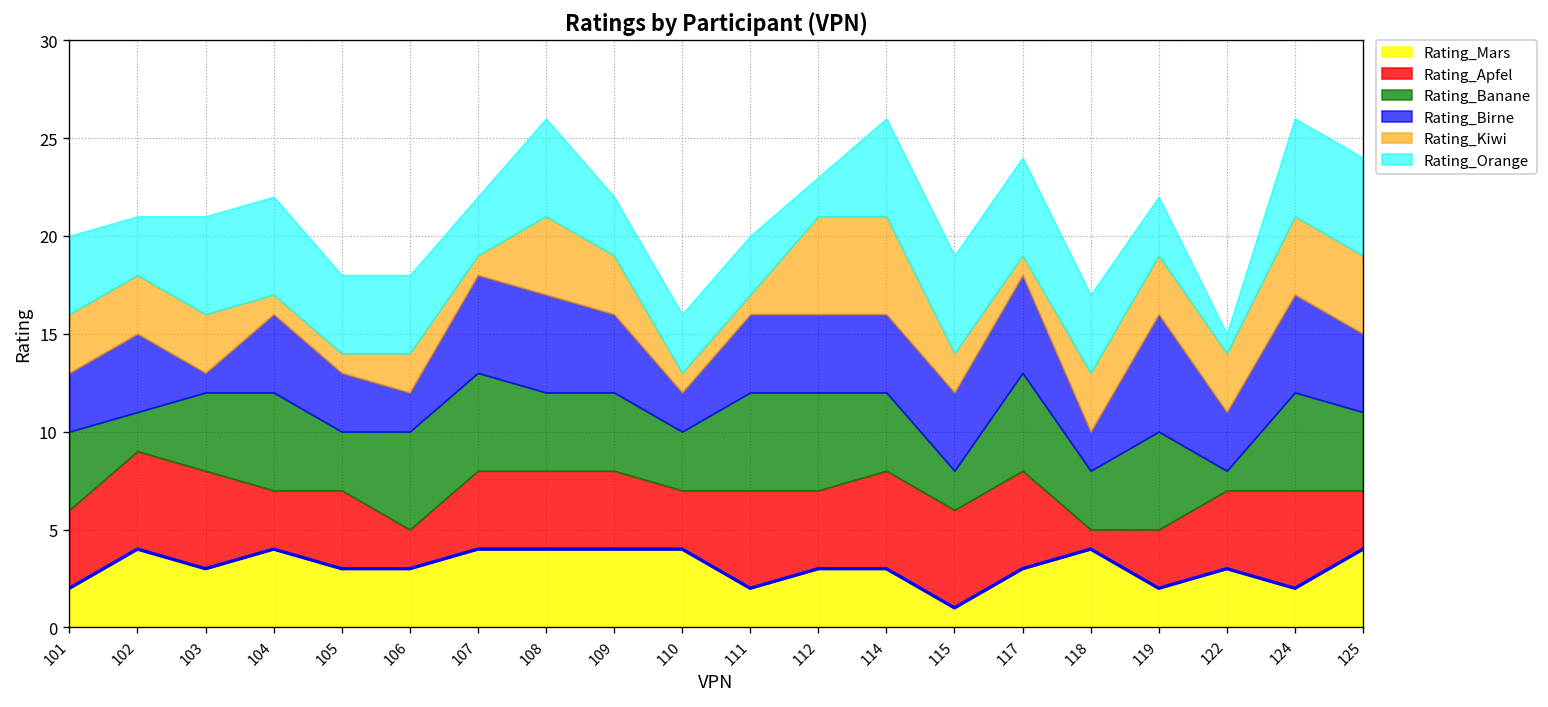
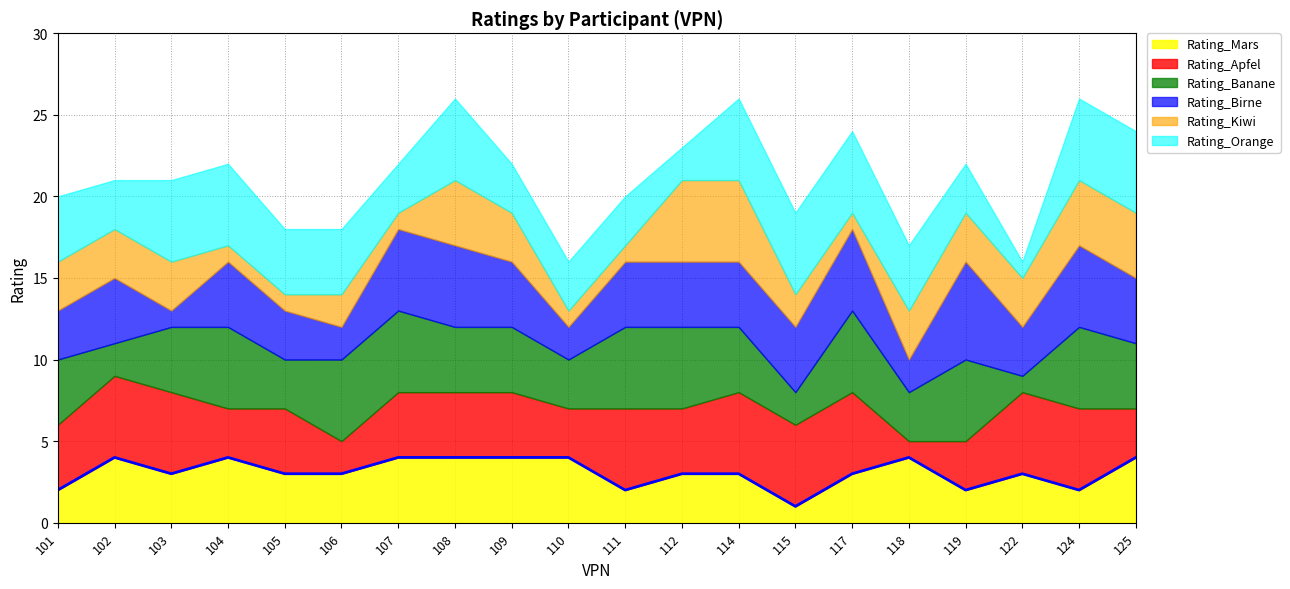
Rating_Apfel, 122: 4 -> 5
